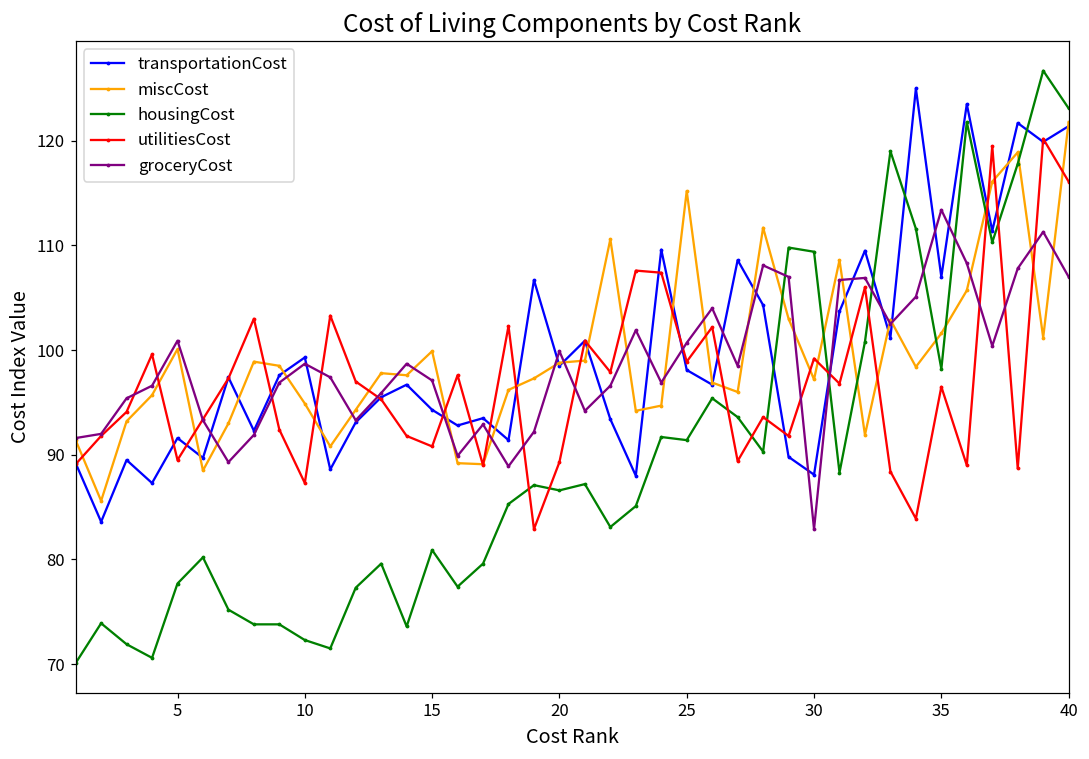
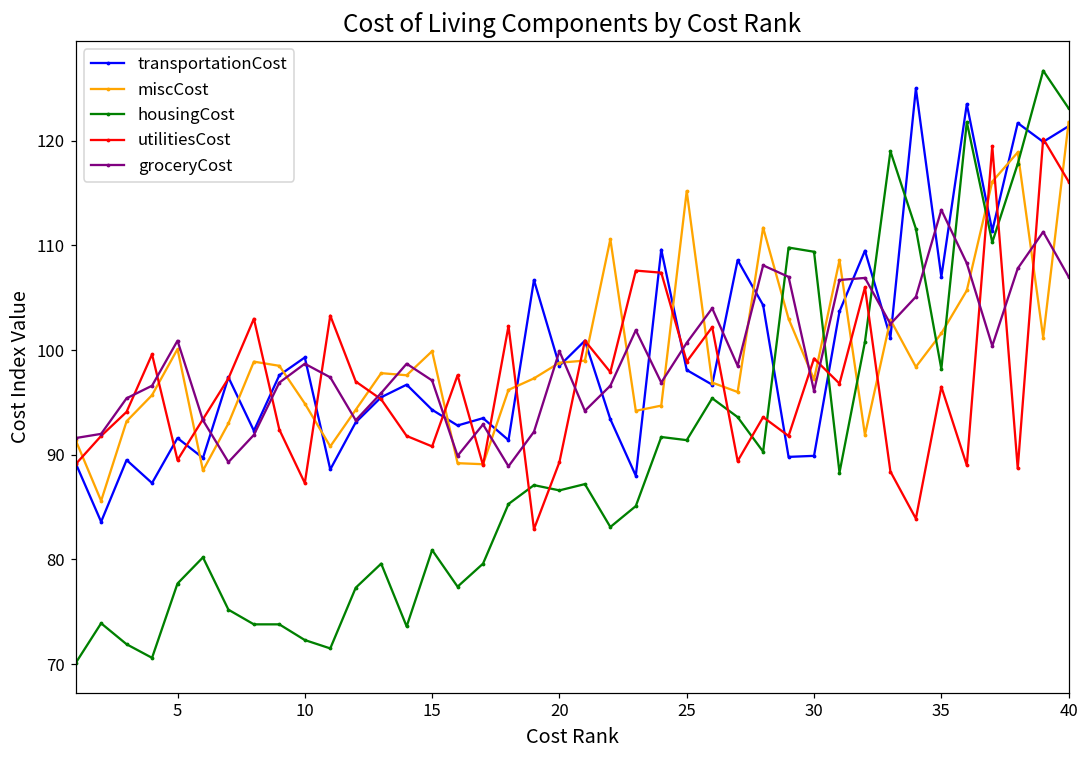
transportationCost, 30: 88 -> 90
groceryCost, 30: 83 -> 96
